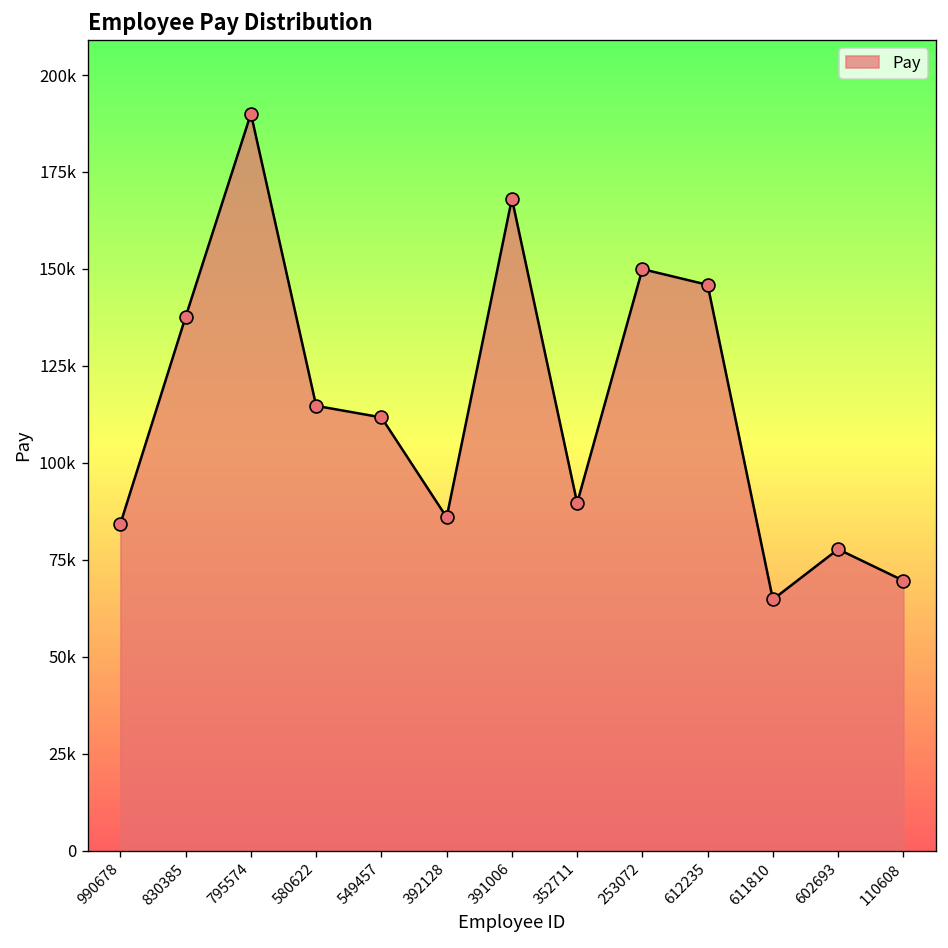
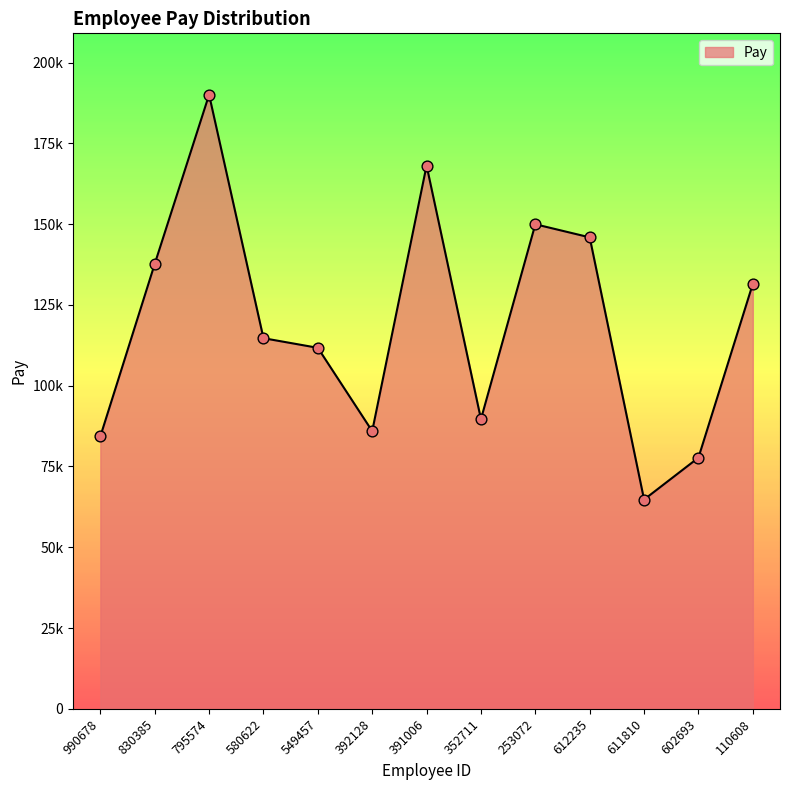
110608: 70000 -> 132000
